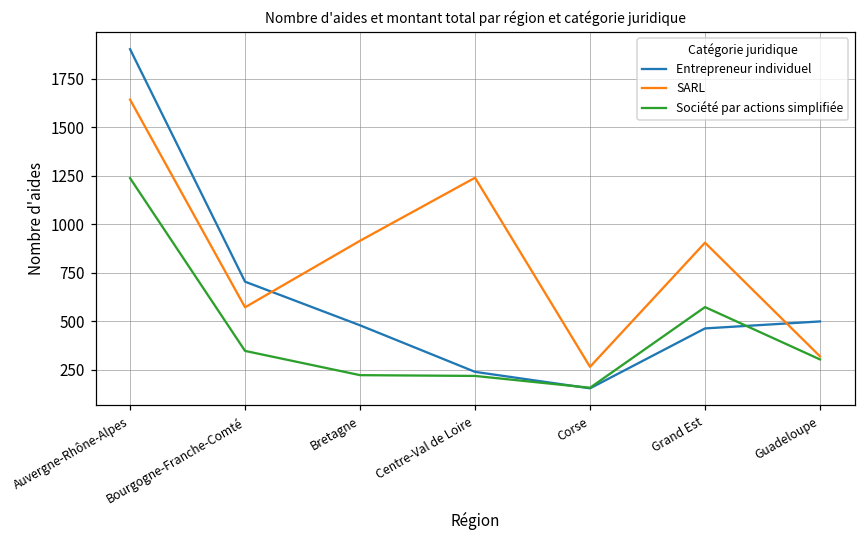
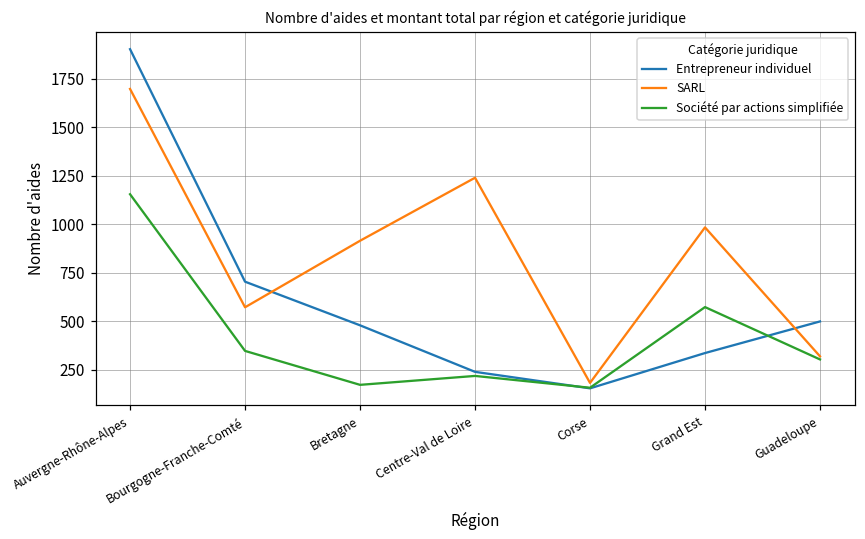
SARL, Auvergne-Rhône-Alpes: 1640 -> 1700
Société par actions simplifiée, Auvergne-Rhône-Alpes: 1240 -> 1160
Société par actions simplifiée, Bretagne: 220 -> 170
SARL, Corse: 270 -> 180
Entrepreneur individuel, Grand Est: 460 -> 340
SARL, Grand Est: 910 -> 980
